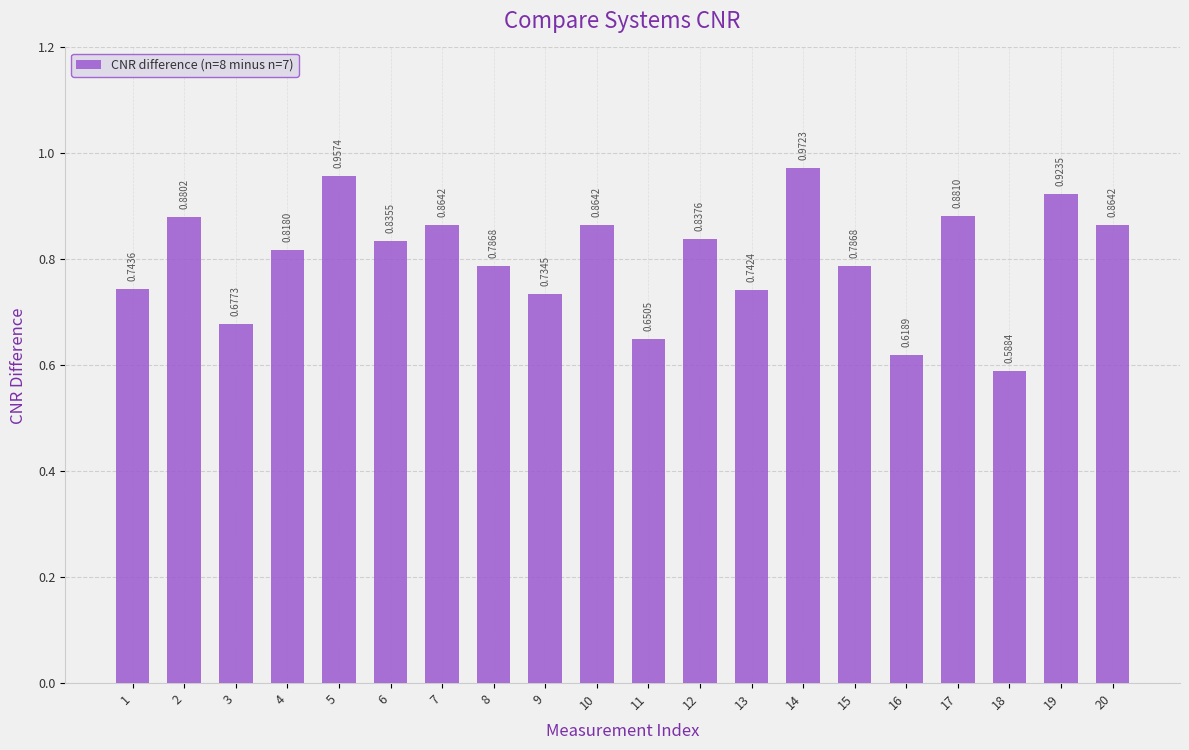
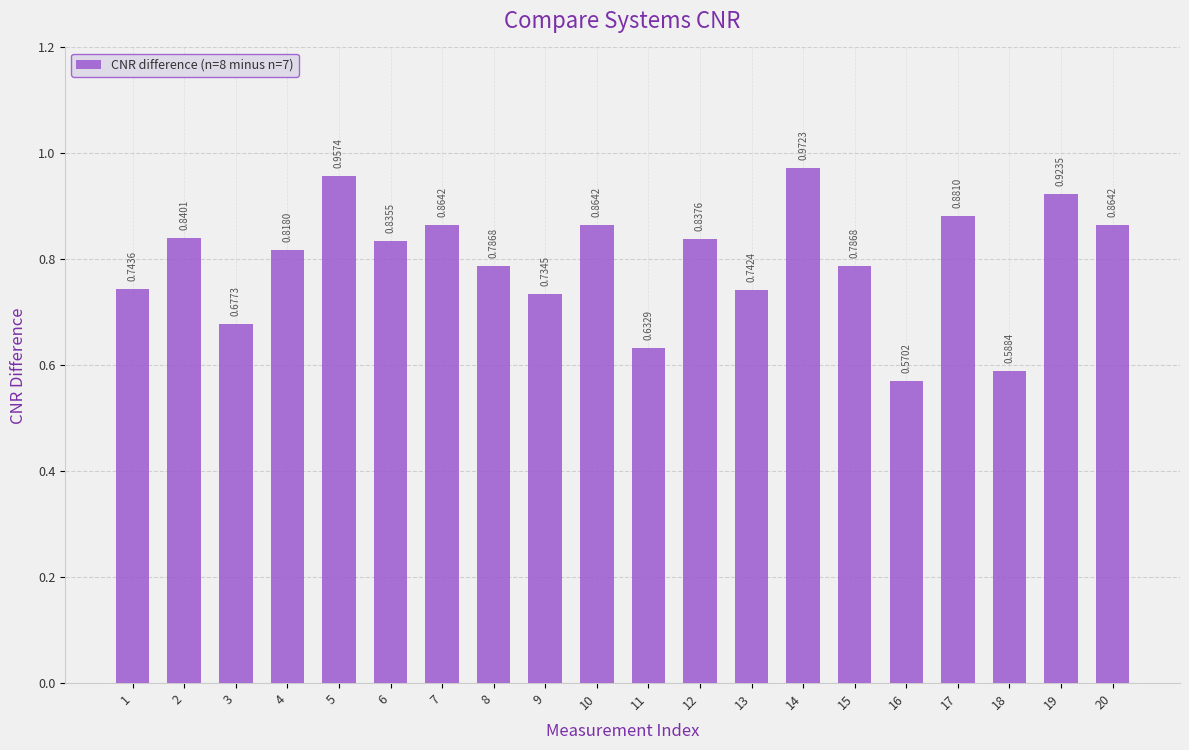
2: 0.8802 -> 0.8401
11: 0.6505 -> 0.6329
16: 0.6189 -> 0.5702
